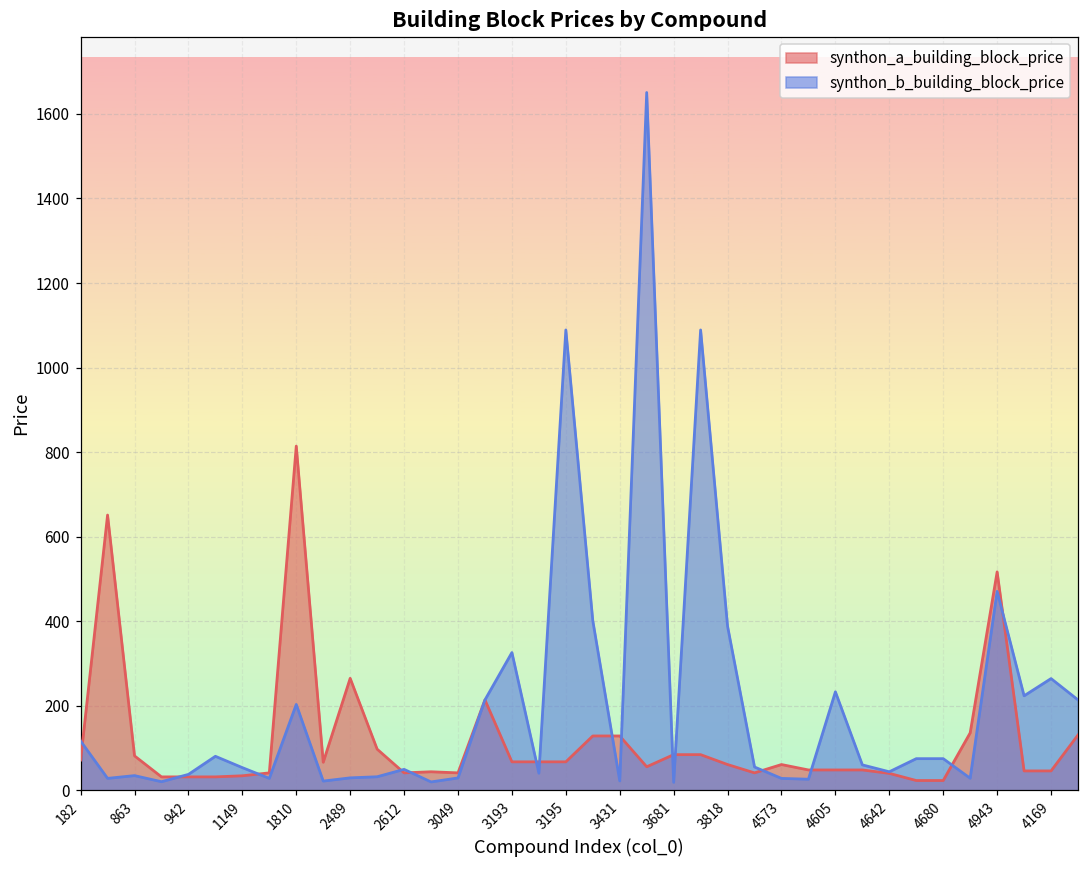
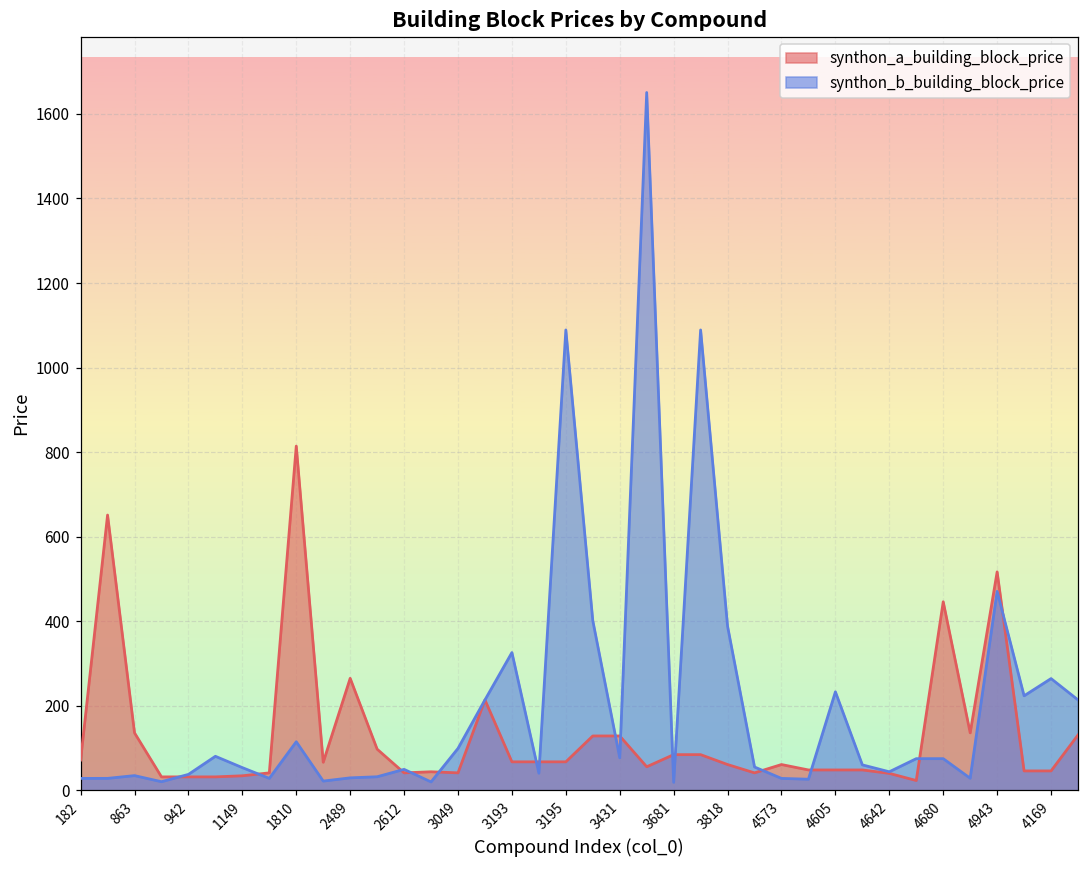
synthon_b_building_block_price, 182: 120 -> 30
synthon_a_building_block_price, 863: 80 -> 140
synthon_b_building_block_price, 1810: 200 -> 120
synthon_b_building_block_price, 3049: 30 -> 100
synthon_b_building_block_price, 3431: 20 -> 80
synthon_a_building_block_price, 4680: 20 -> 450
